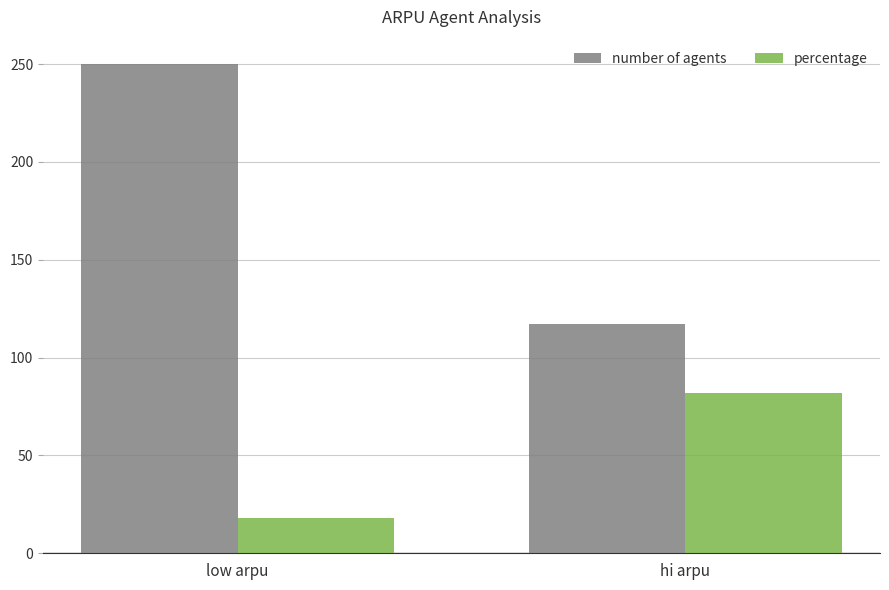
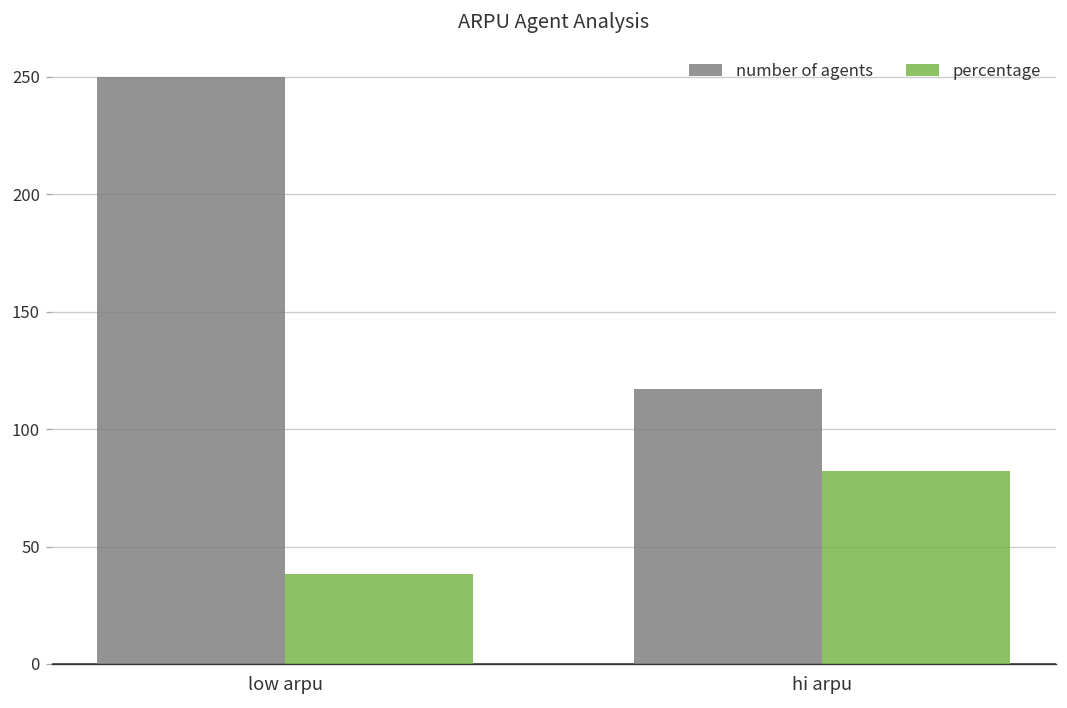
percentage, low arpu: 18 -> 38
